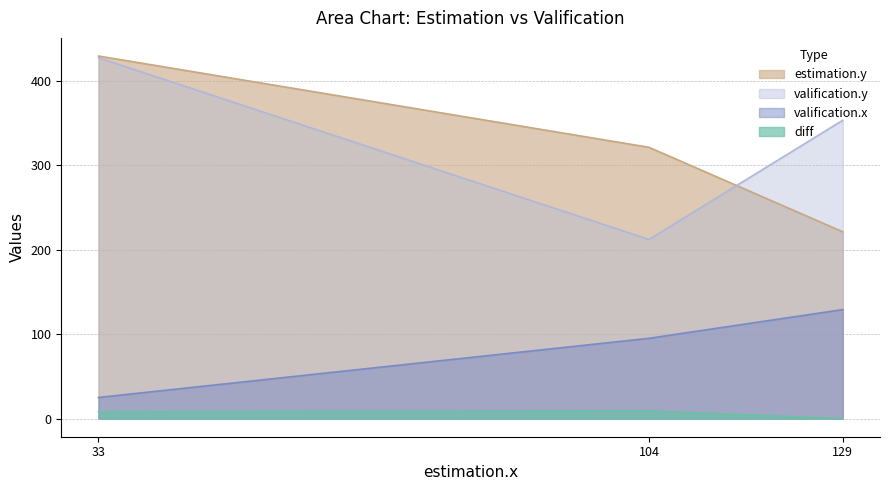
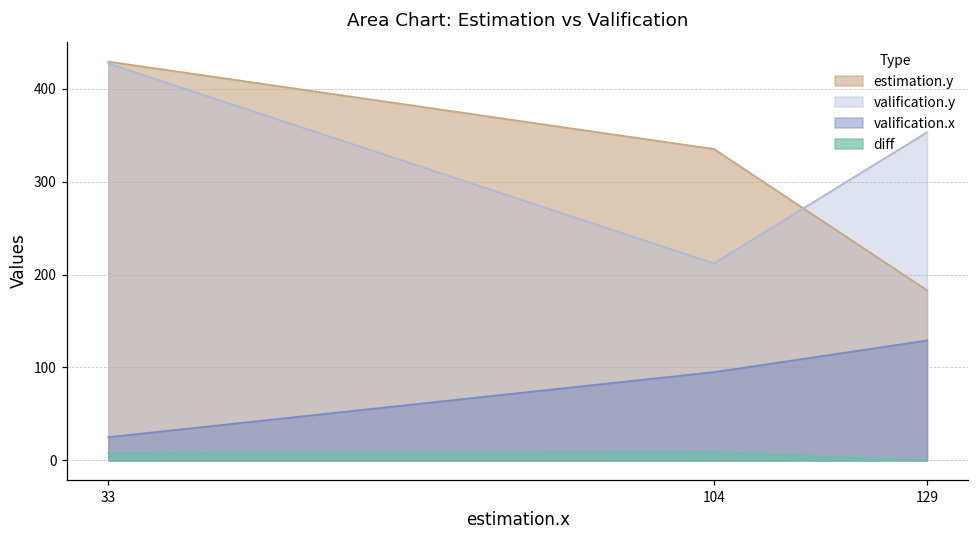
estimation.y, 104: 320 -> 340
estimation.y, 129: 220 -> 180
